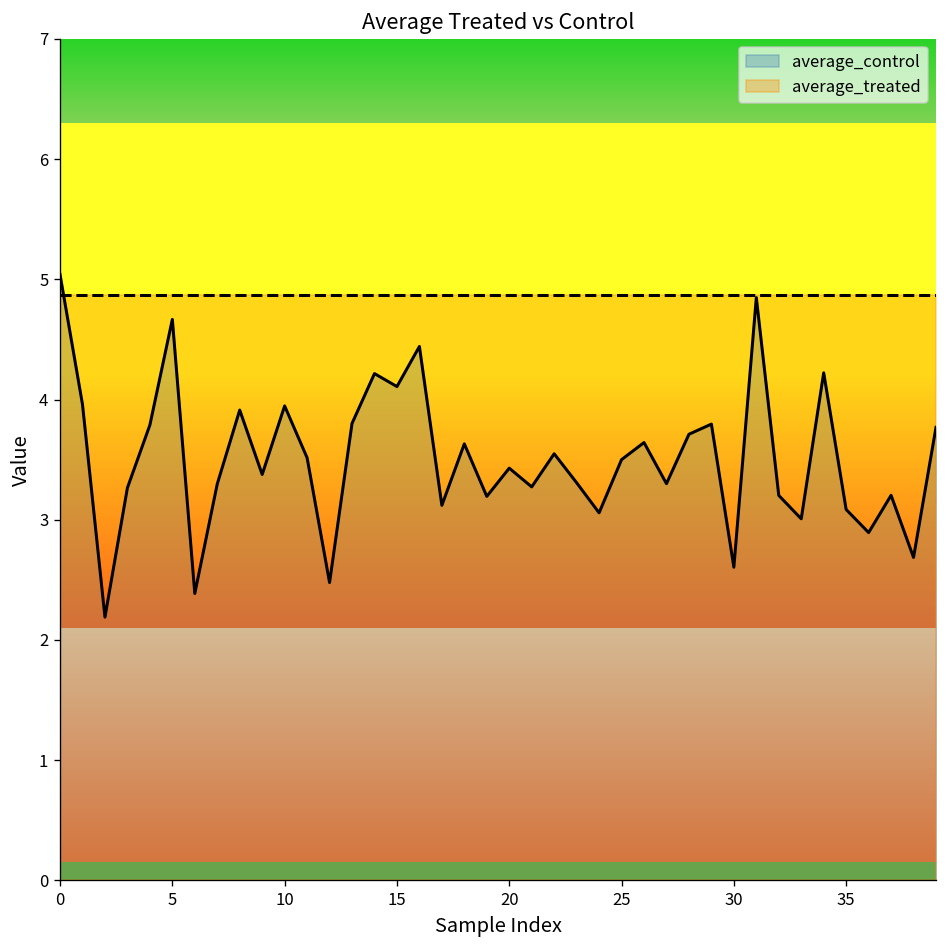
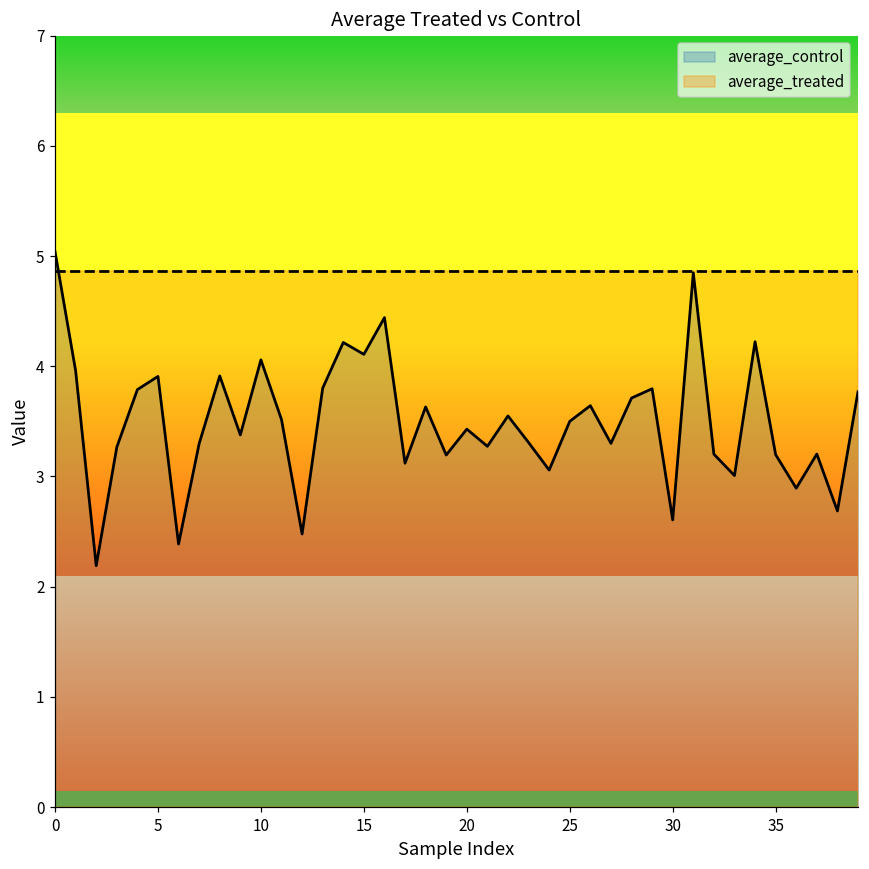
average_control, 5: 4.67 -> 3.91
average_control, 10: 3.95 -> 4.06
average_control, 35: 3.09 -> 3.20
